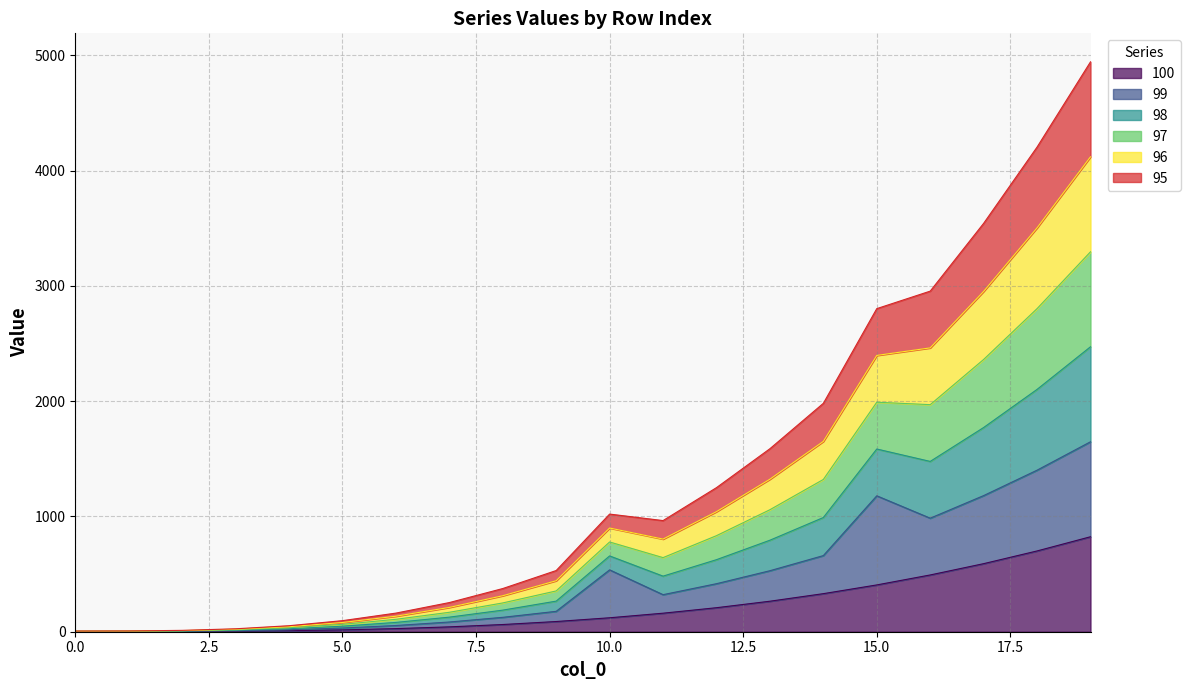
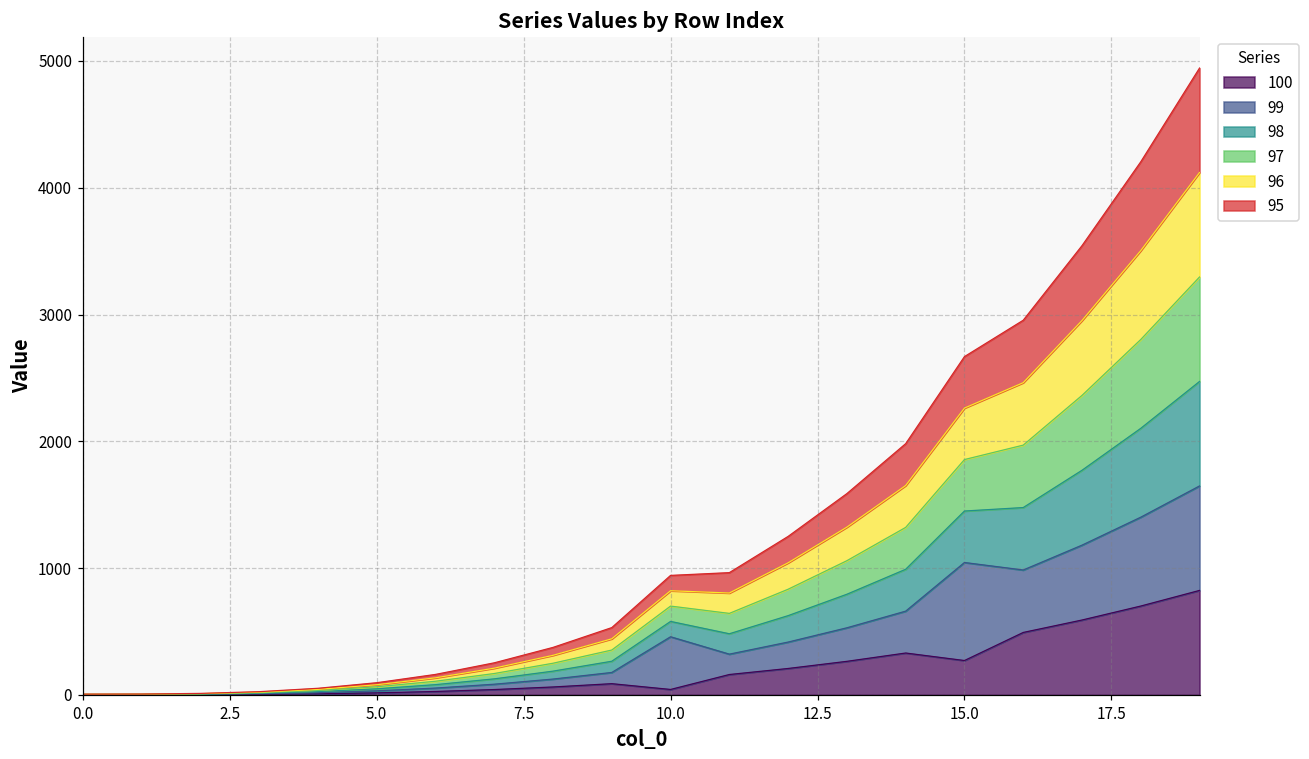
100, 10.0: 120 -> 40
100, 15.0: 410 -> 270
